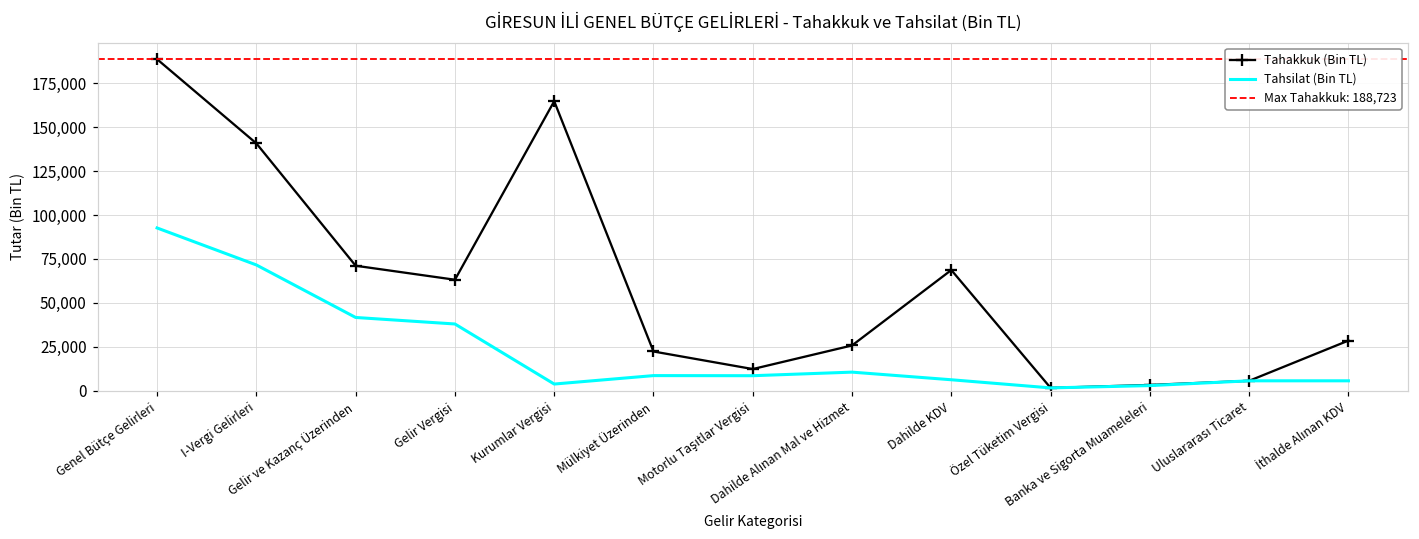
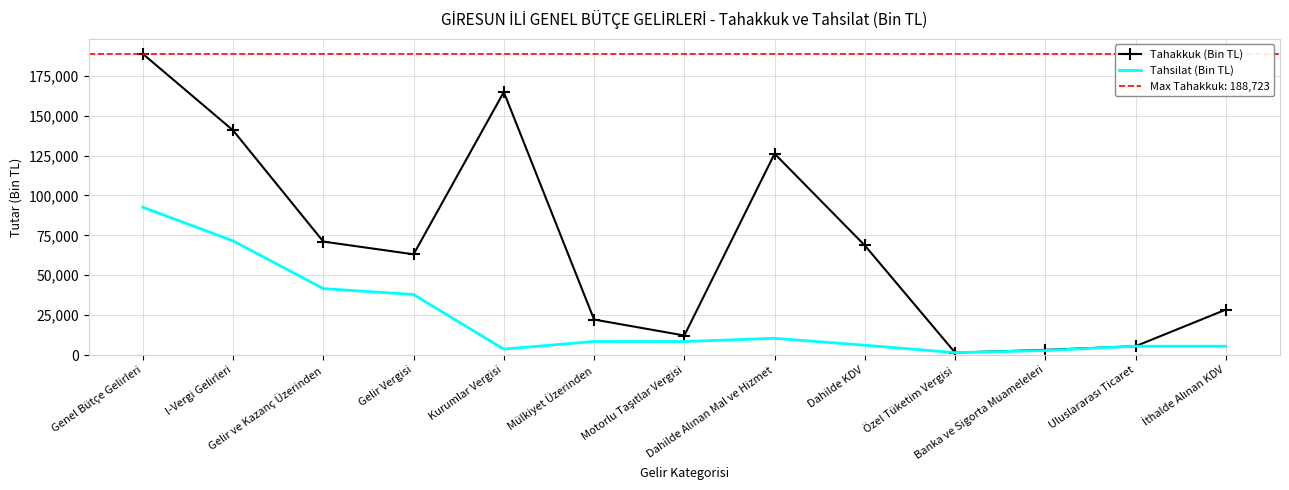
Tahakkuk (Bin TL), Dahilde Alınan Mal ve Hizmet: 26,000 -> 126,000
